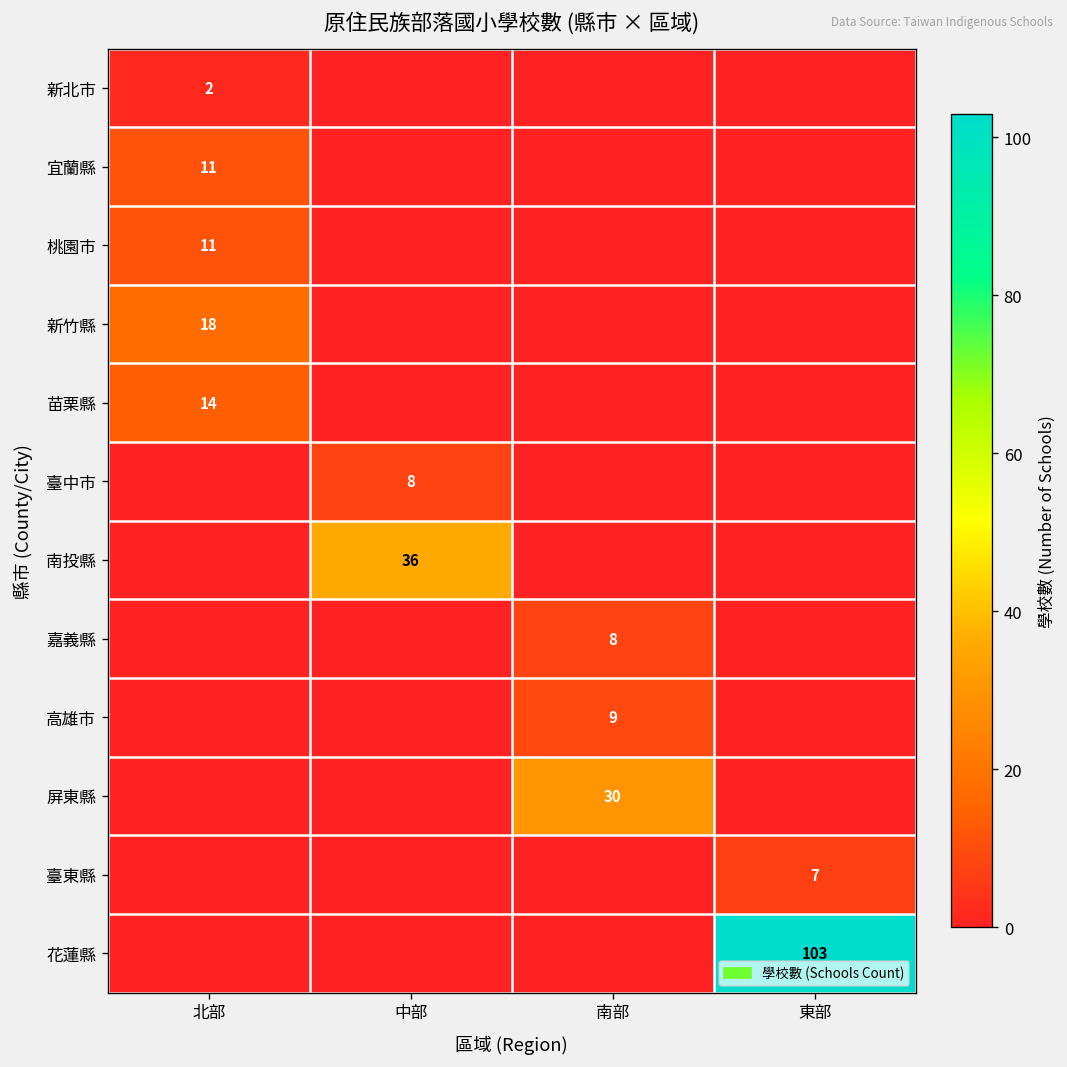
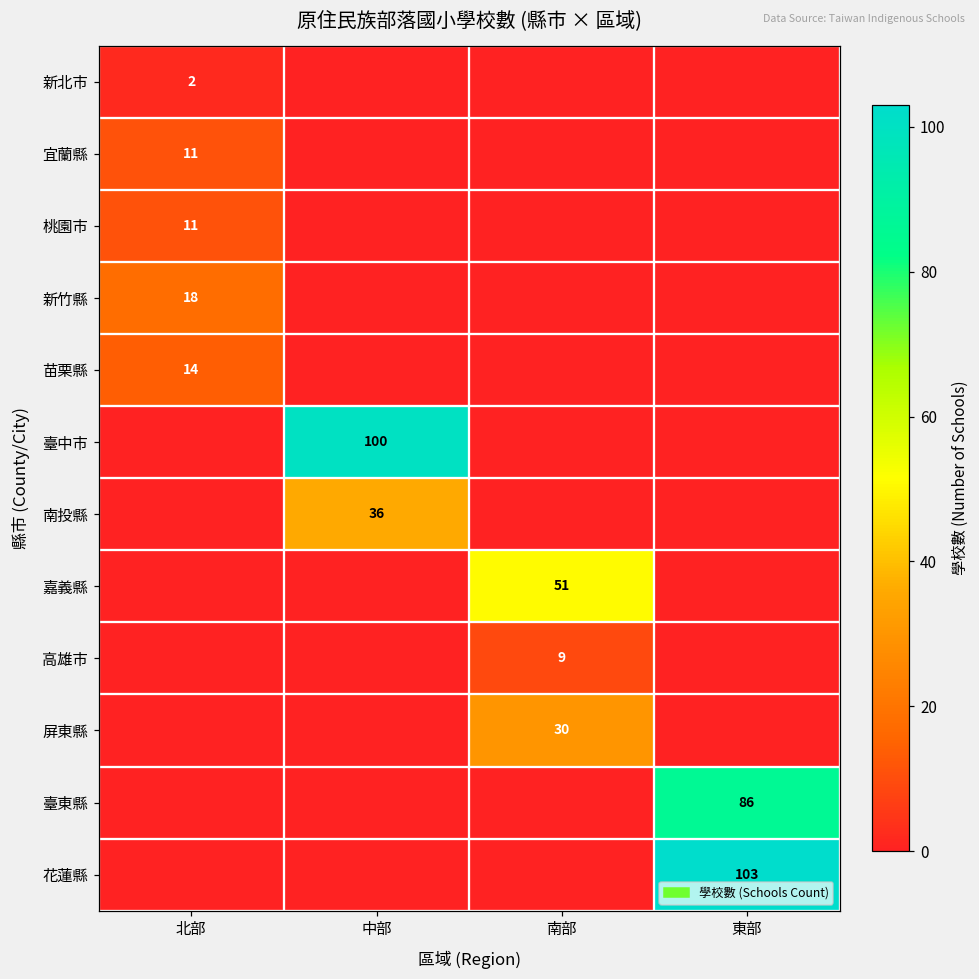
臺中市, 中部: 8 -> 100
嘉義縣, 南部: 8 -> 51
臺東縣, 東部: 7 -> 86
